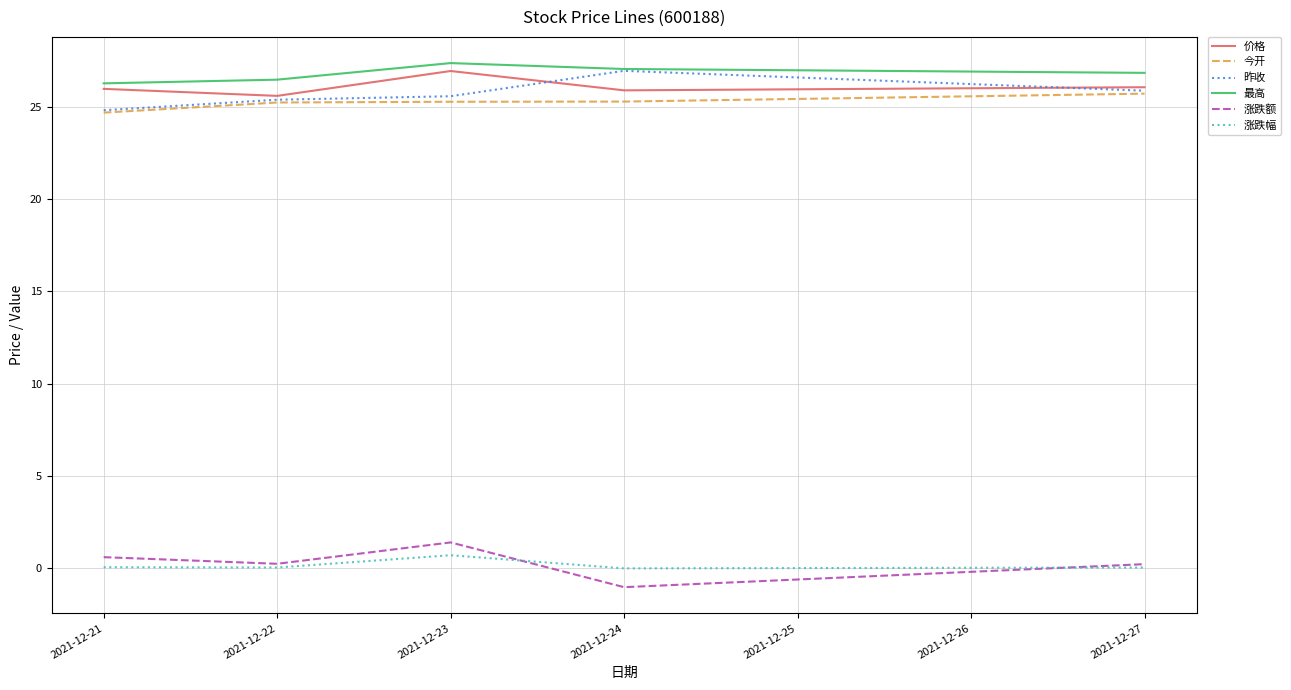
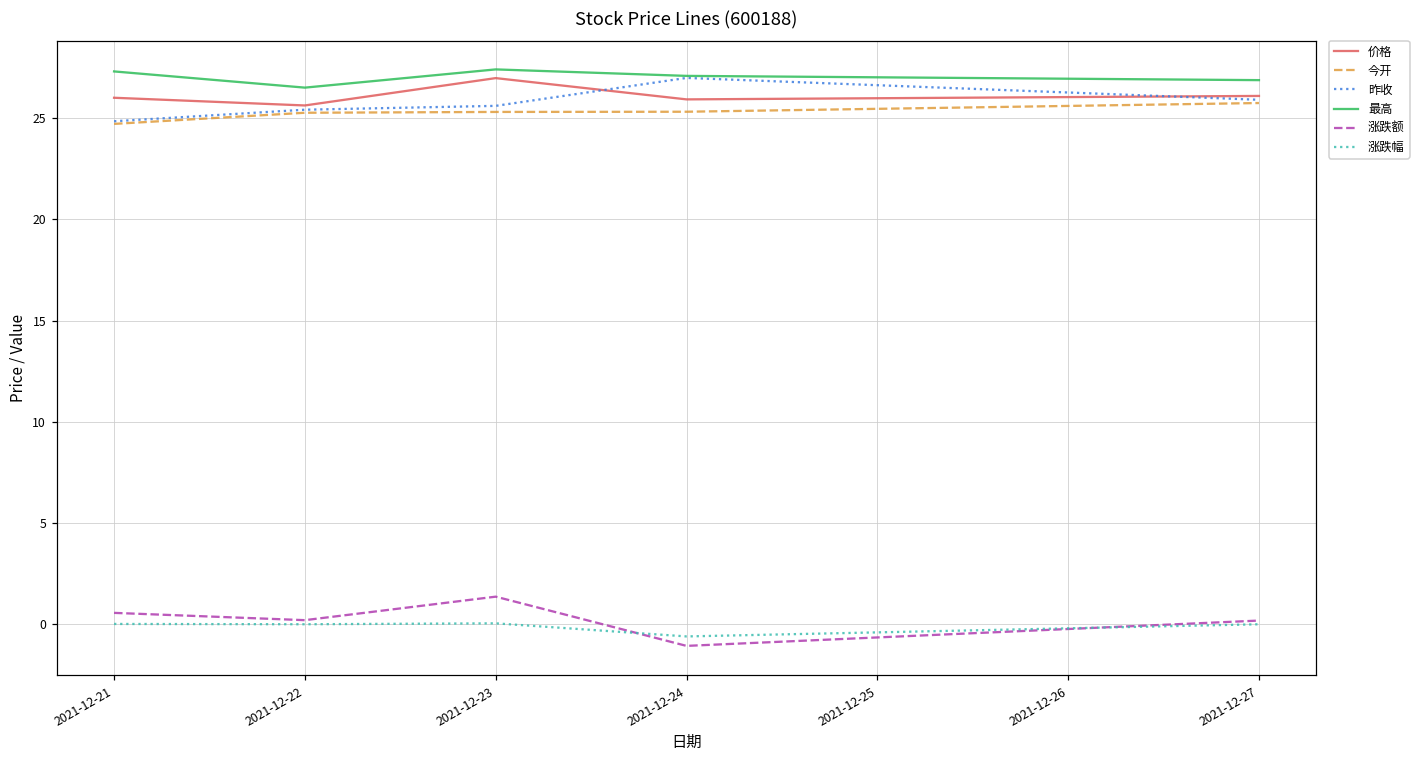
最高, 2021-12-21: 26.3 -> 27.3
涨跌幅, 2021-12-23: 0.7 -> 0.1
涨跌幅, 2021-12-24: 0.0 -> -0.6
